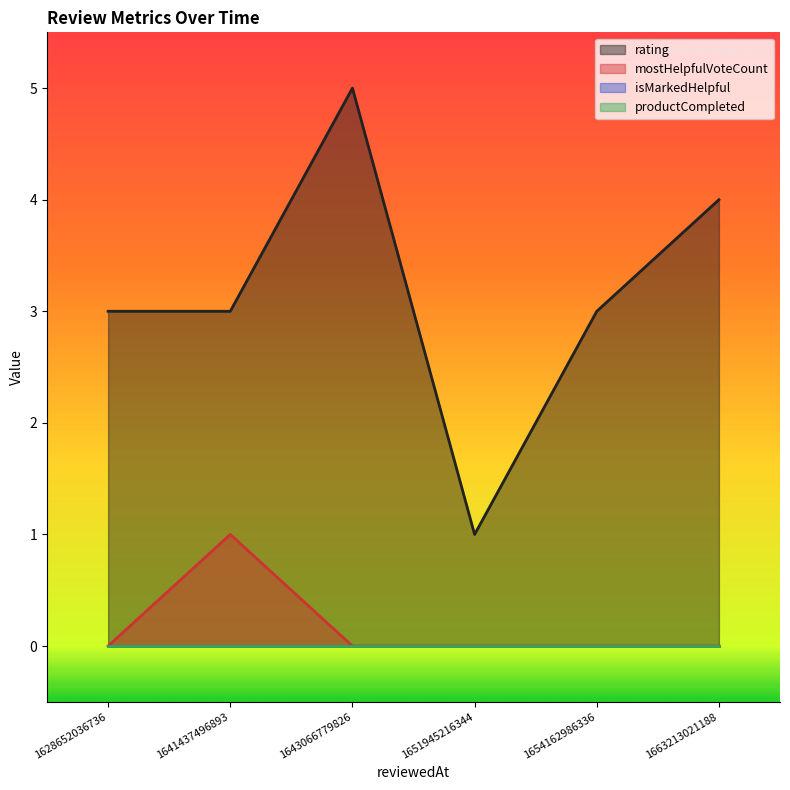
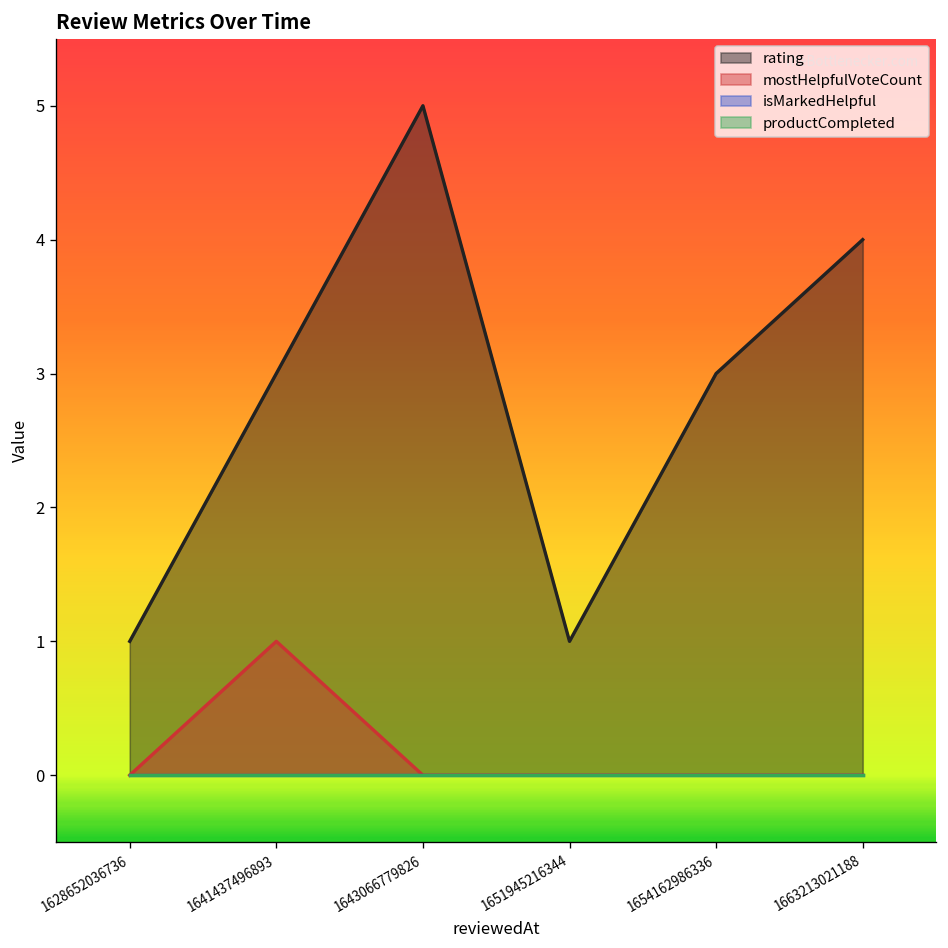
rating, 1628652036736: 3 -> 1
